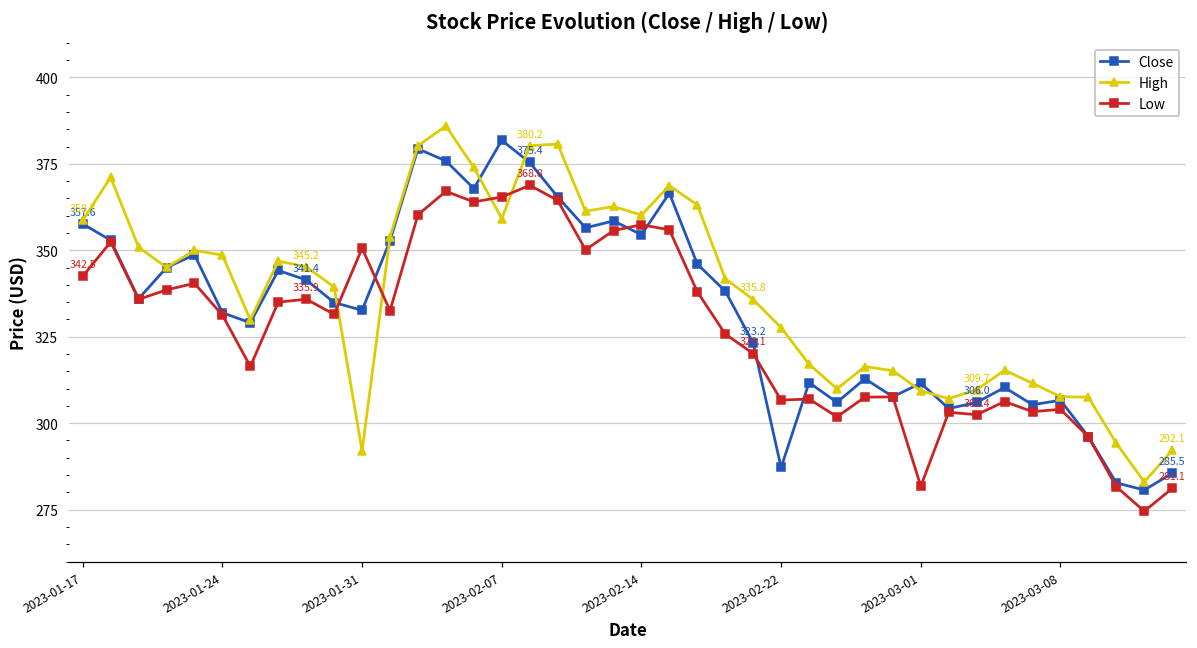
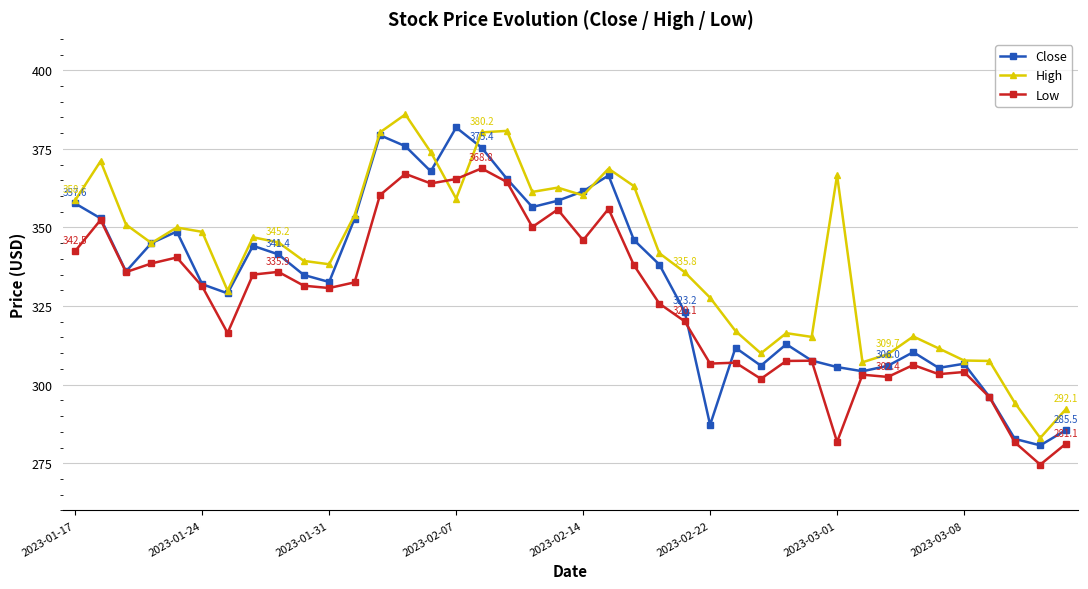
High, 2023-01-31: 292 -> 338
Low, 2023-01-31: 351 -> 331
Close, 2023-02-14: 355 -> 362
Low, 2023-02-14: 357 -> 346
Close, 2023-03-01: 312 -> 306
High, 2023-03-01: 309 -> 367
